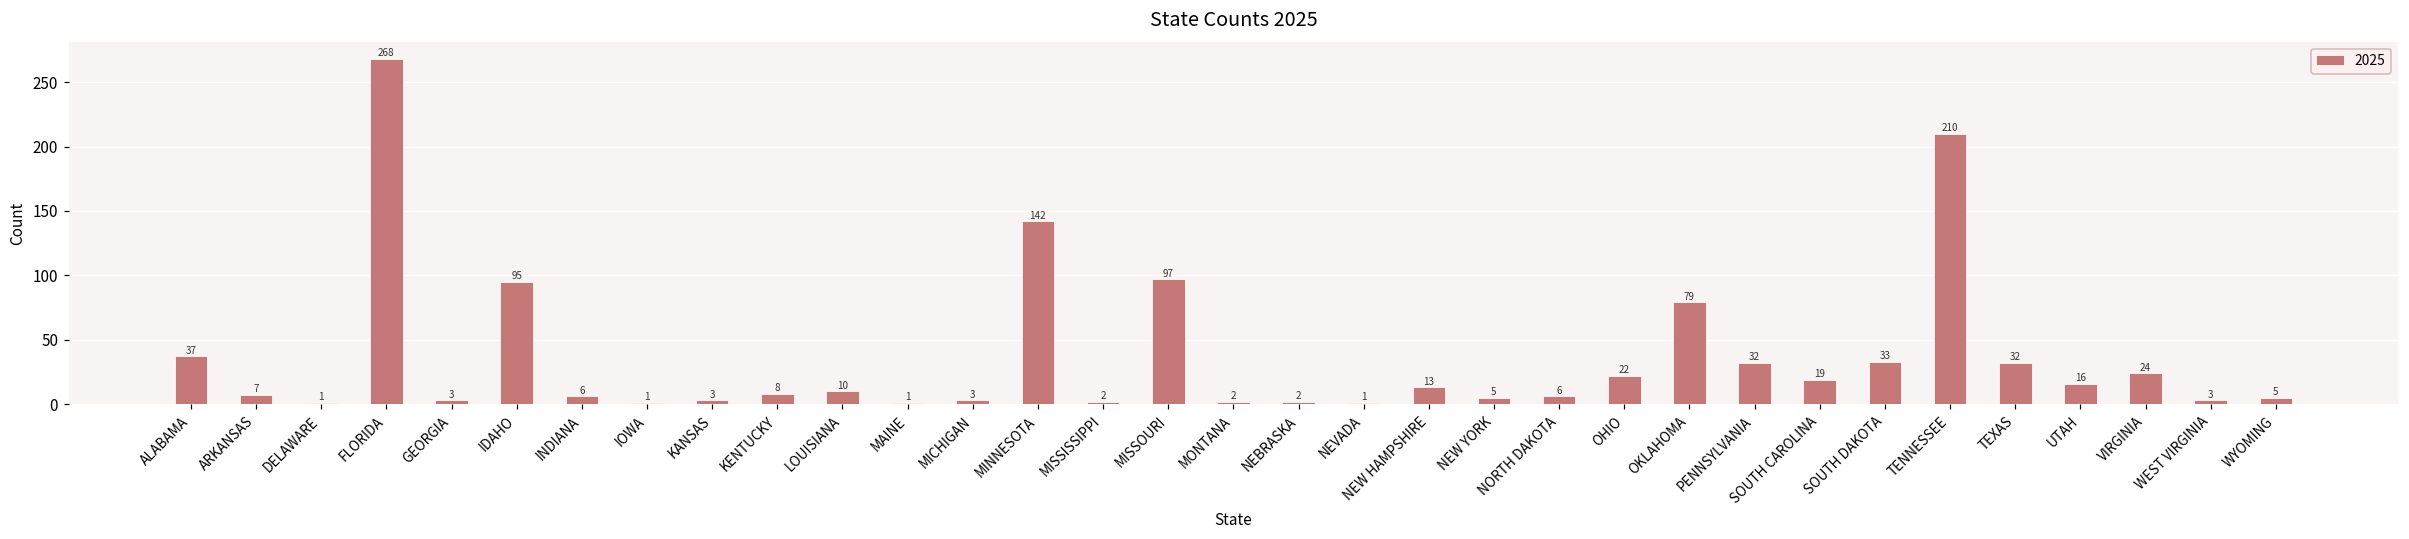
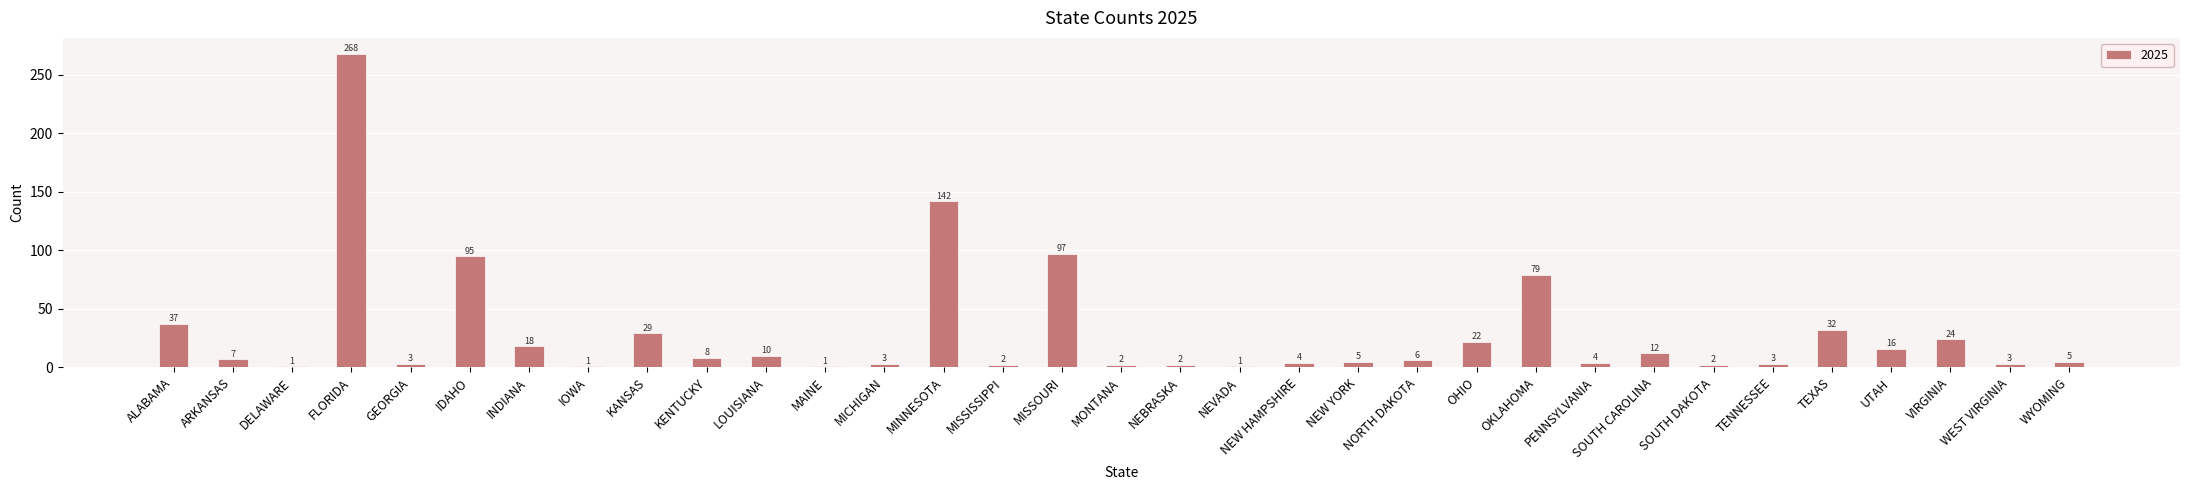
INDIANA: 6 -> 18
KANSAS: 3 -> 29
NEW HAMPSHIRE: 13 -> 4
PENNSYLVANIA: 32 -> 4
SOUTH CAROLINA: 19 -> 12
SOUTH DAKOTA: 33 -> 2
TENNESSEE: 210 -> 3
